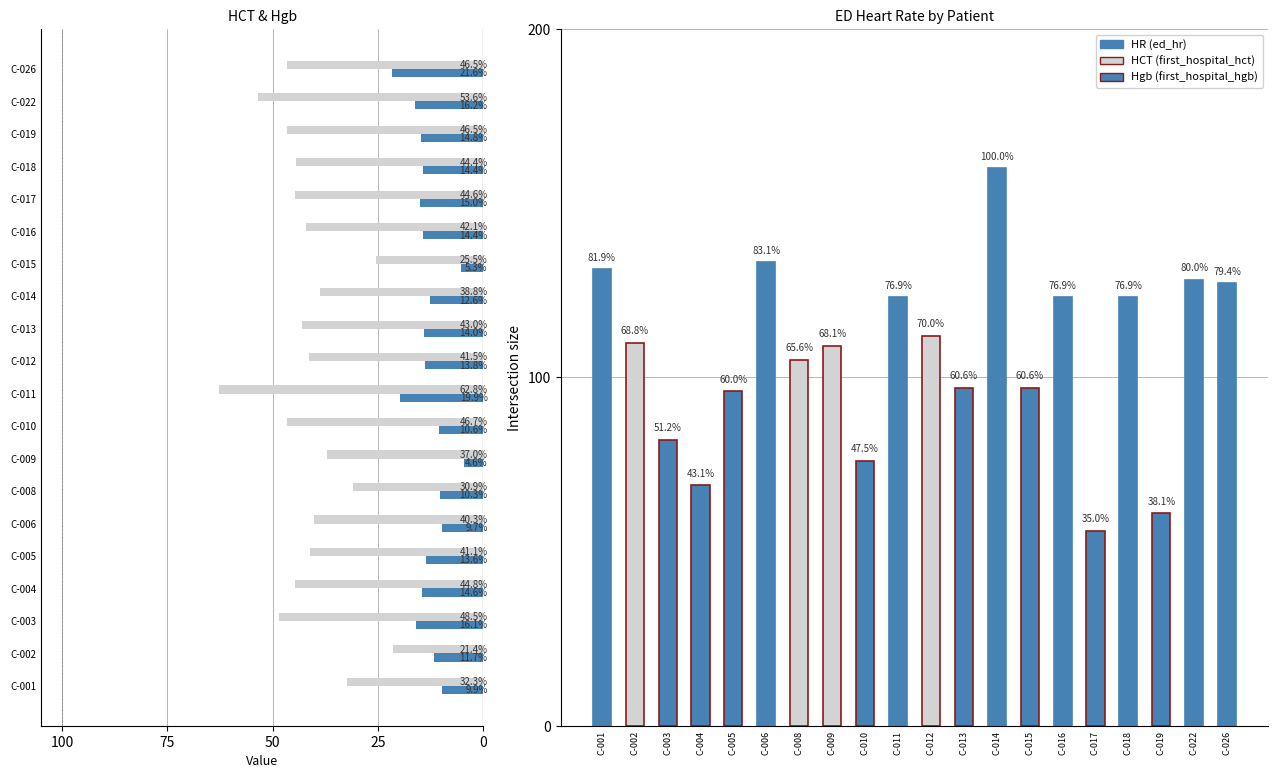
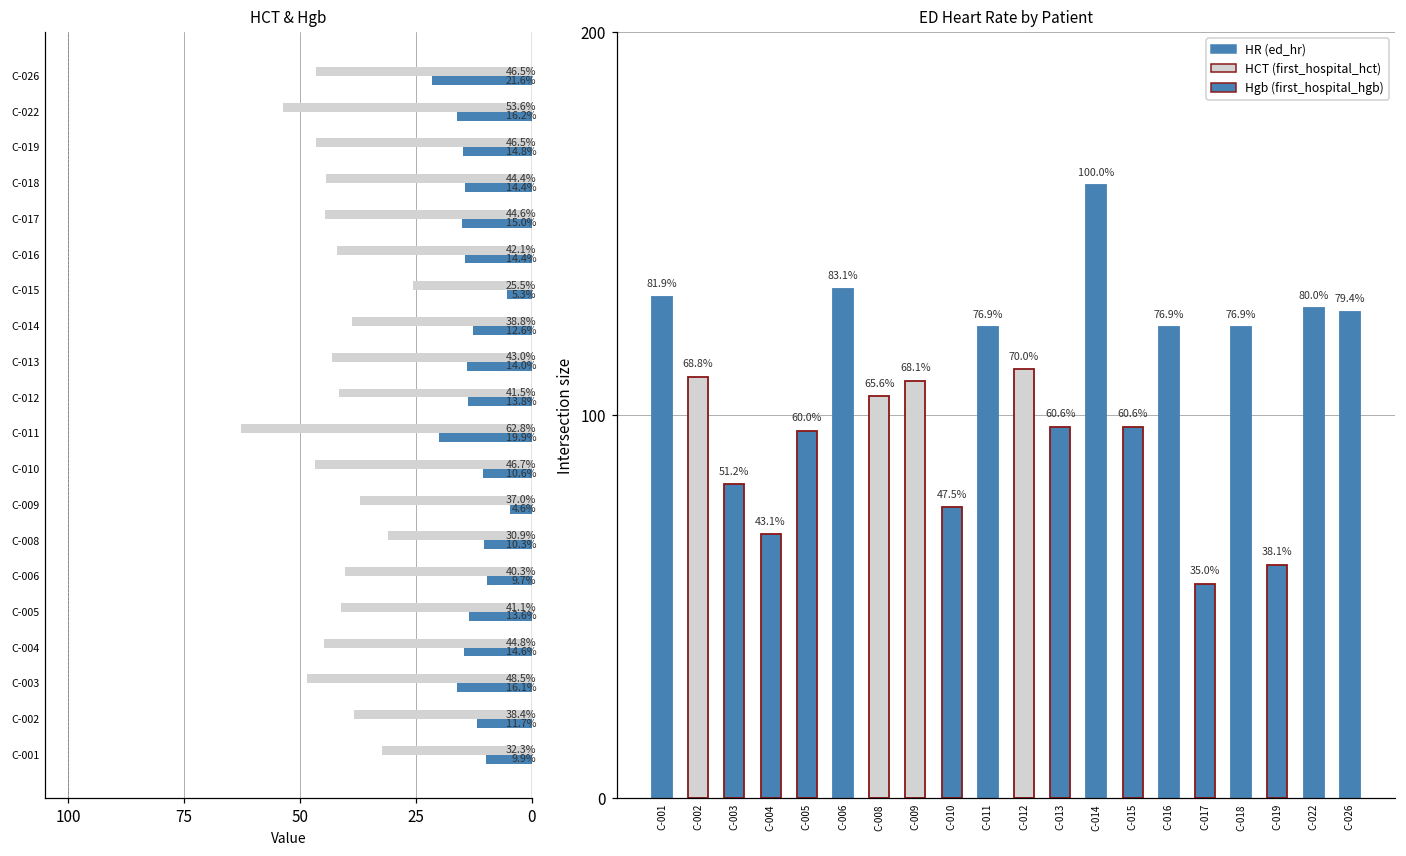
HCT & Hgb, HCT (first_hospital_hct), C-002: 21.4% -> 38.4%
